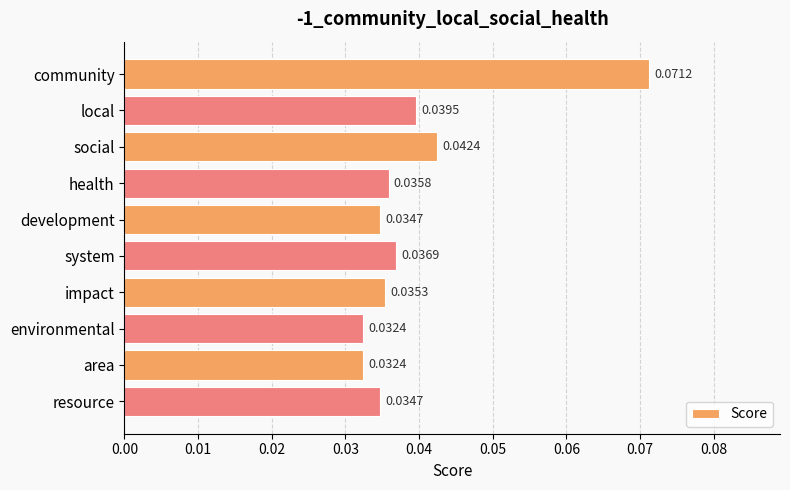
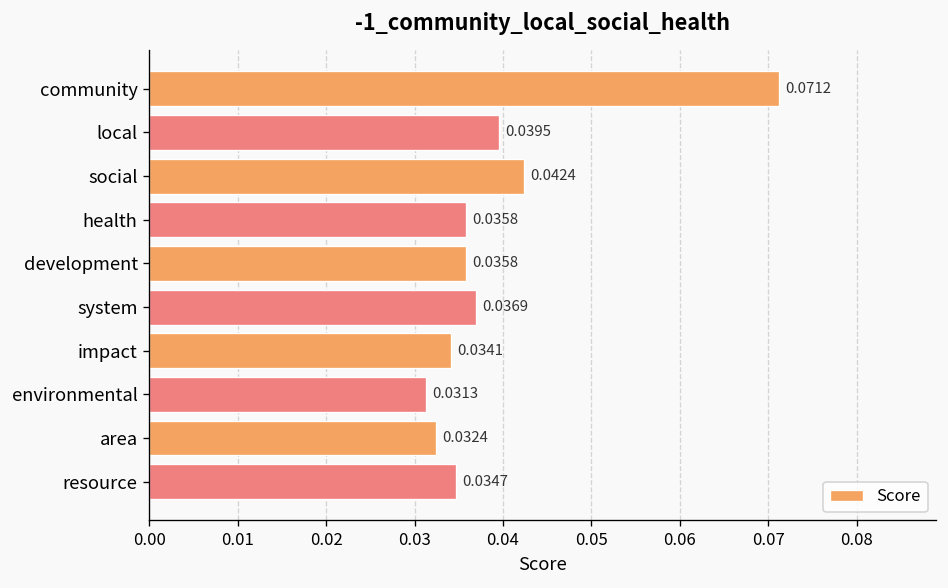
development: 0.0347 -> 0.0358
impact: 0.0353 -> 0.0341
environmental: 0.0324 -> 0.0313
